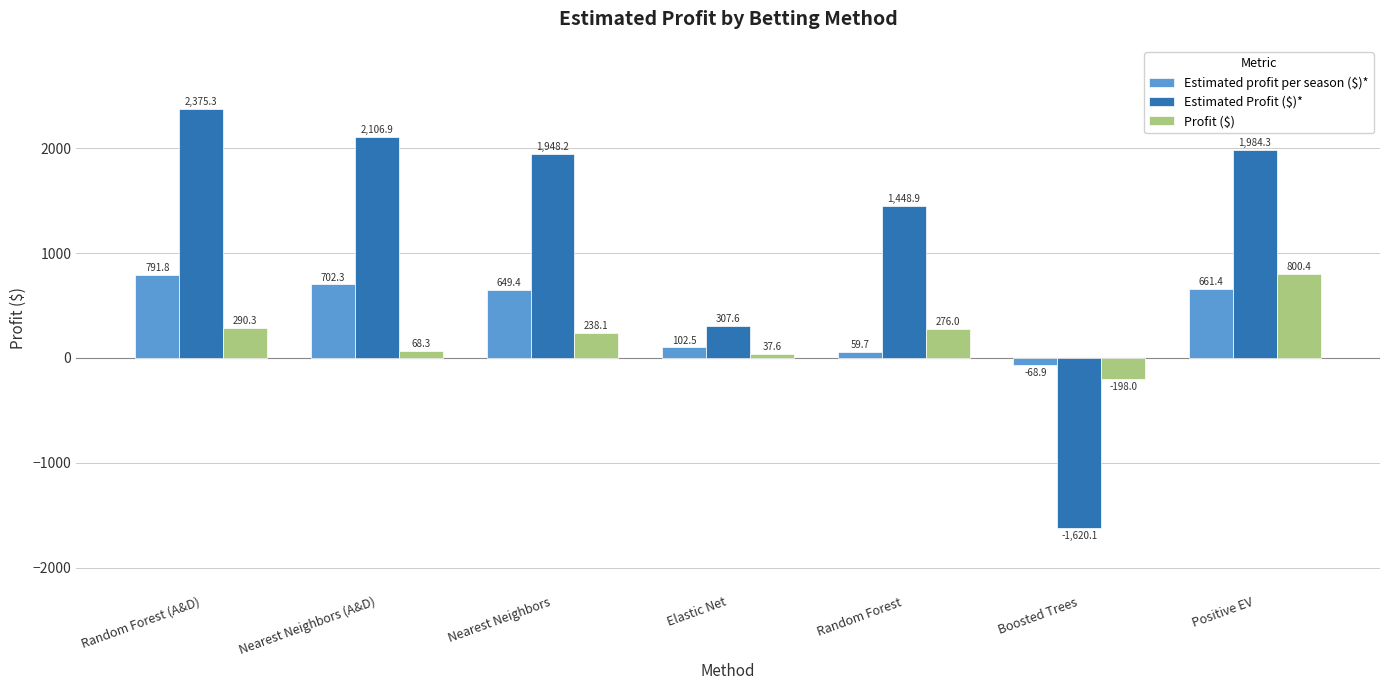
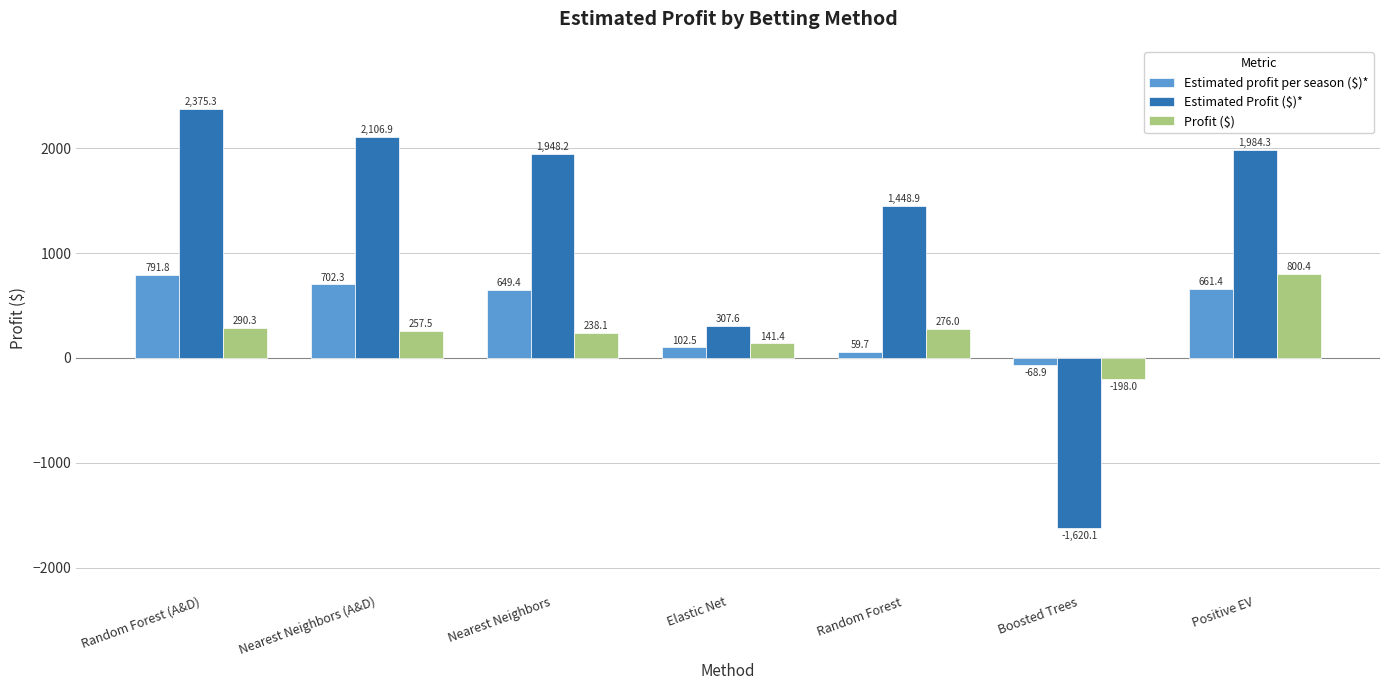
Profit ($), Nearest Neighbors (A&D): 68.3 -> 257.5
Profit ($), Elastic Net: 37.6 -> 141.4
